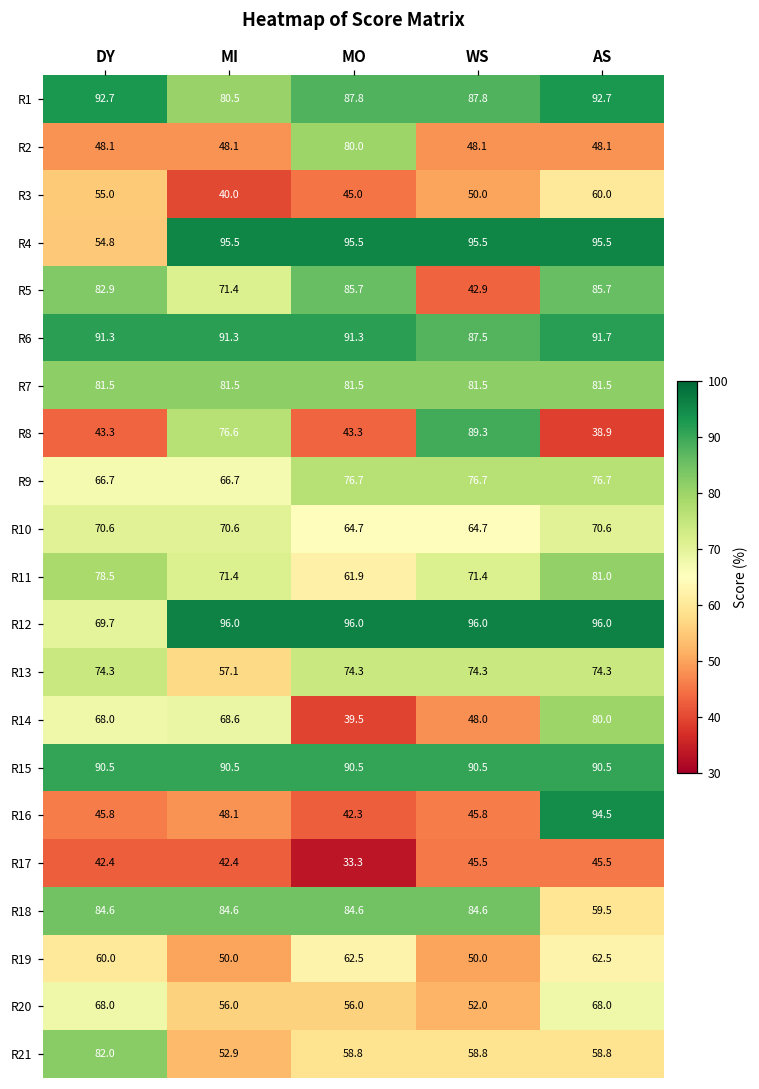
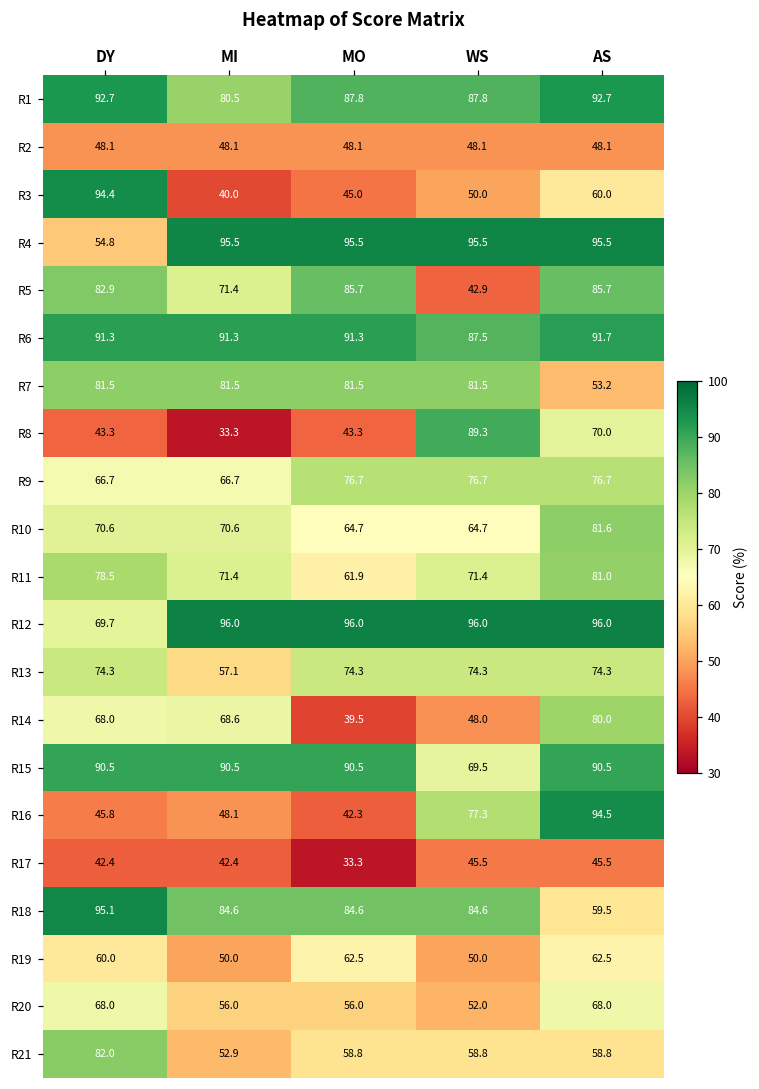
R2, MO: 80.0 -> 48.1
R3, DY: 55.0 -> 94.4
R7, AS: 81.5 -> 53.2
R8, MI: 76.6 -> 33.3
R8, AS: 38.9 -> 70.0
R10, AS: 70.6 -> 81.6
R15, WS: 90.5 -> 69.5
R16, WS: 45.8 -> 77.3
R18, DY: 84.6 -> 95.1
